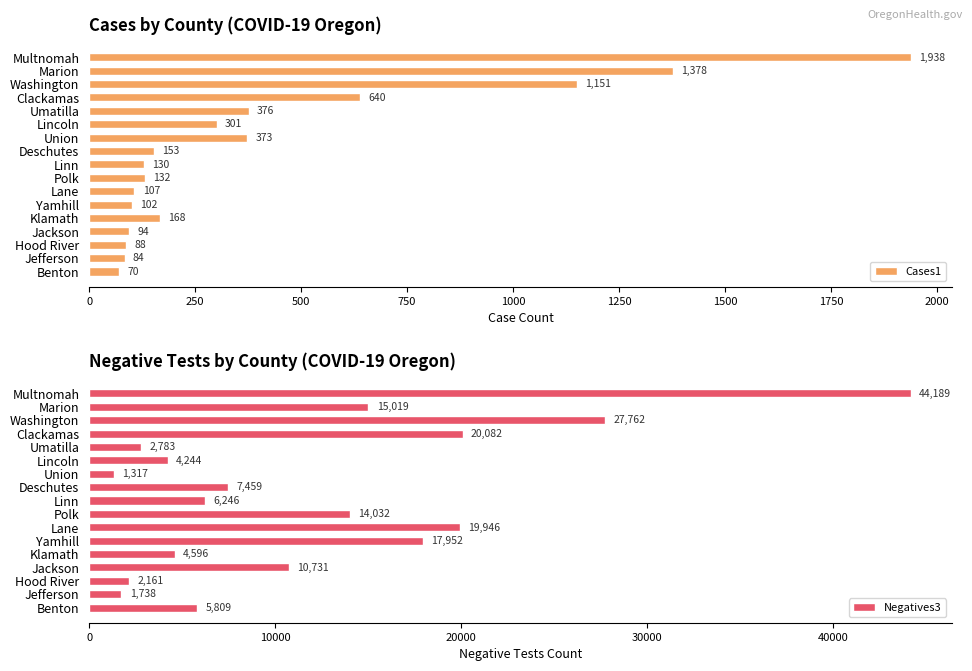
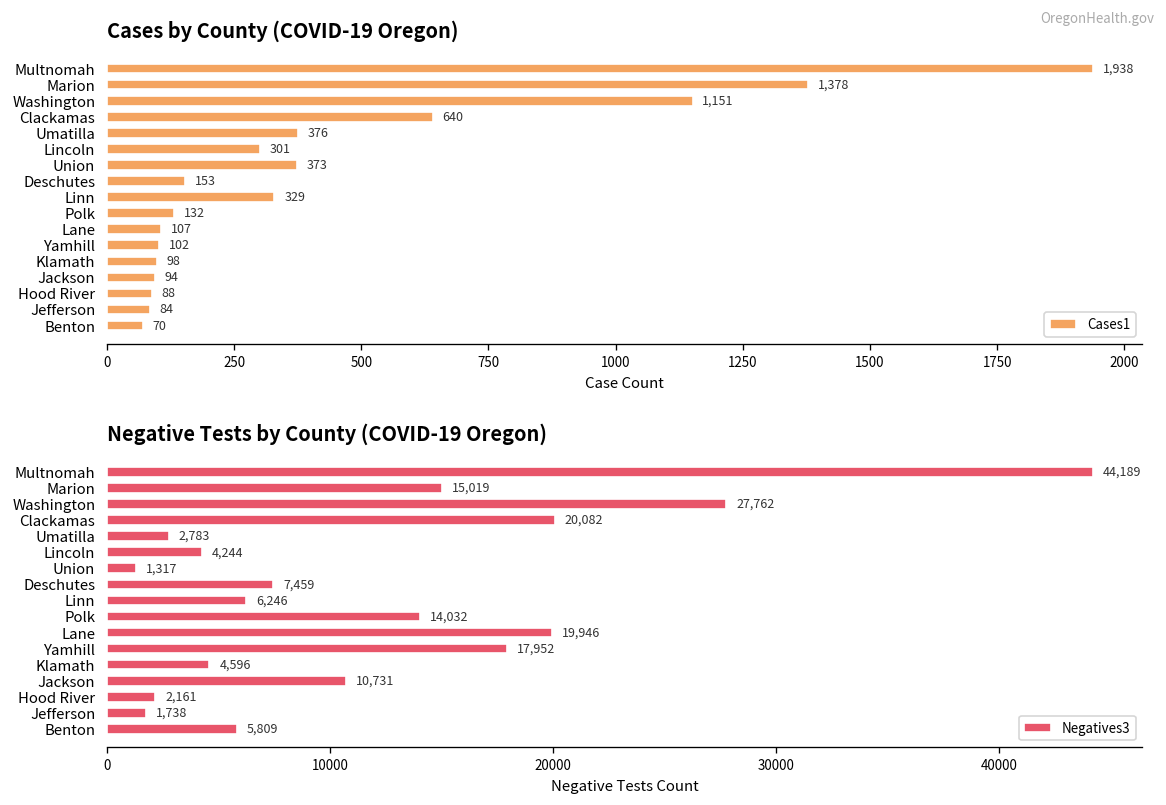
Cases by County (COVID-19 Oregon), Linn: 130 -> 329
Cases by County (COVID-19 Oregon), Klamath: 168 -> 98
